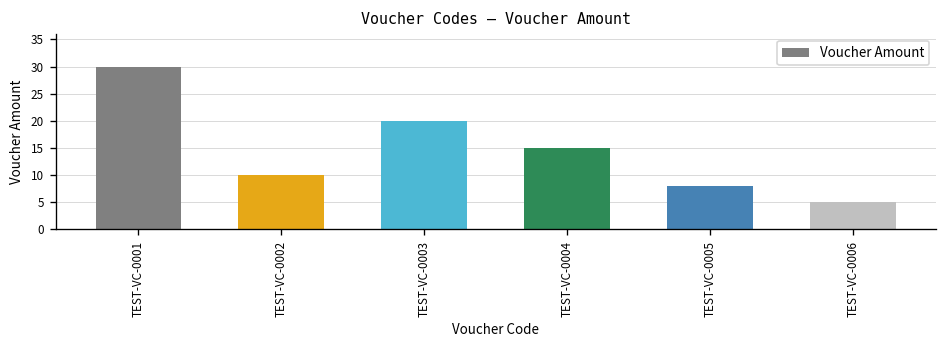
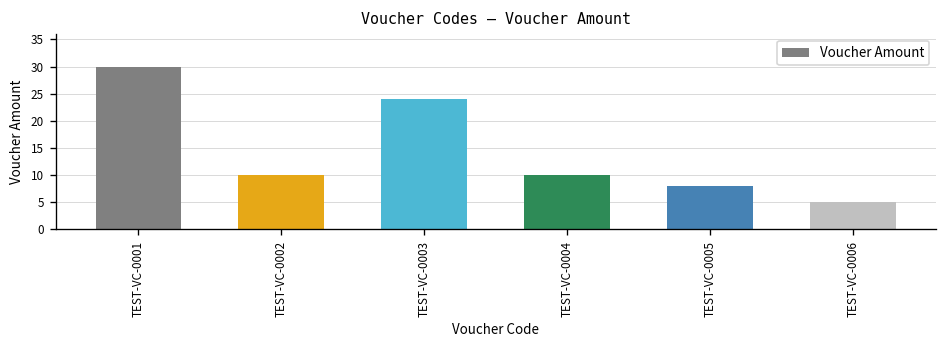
TEST-VC-0003: 20 -> 24
TEST-VC-0004: 15 -> 10
